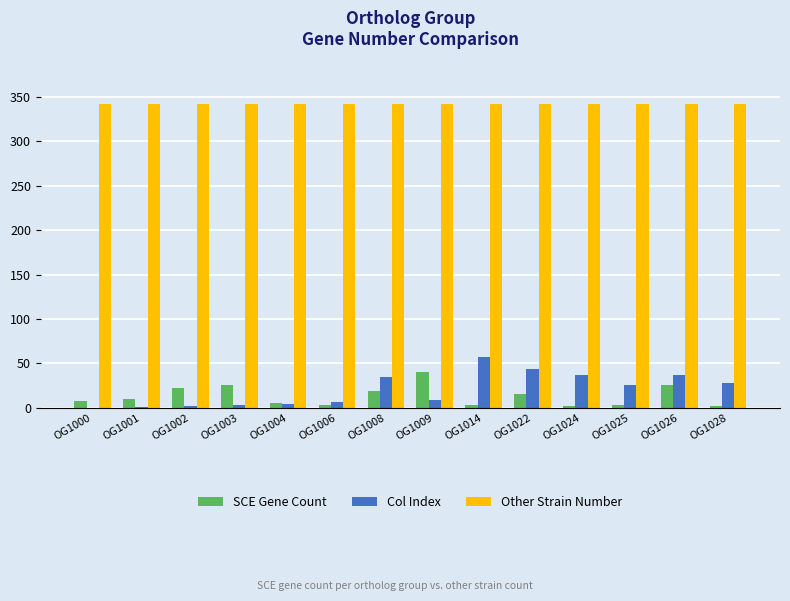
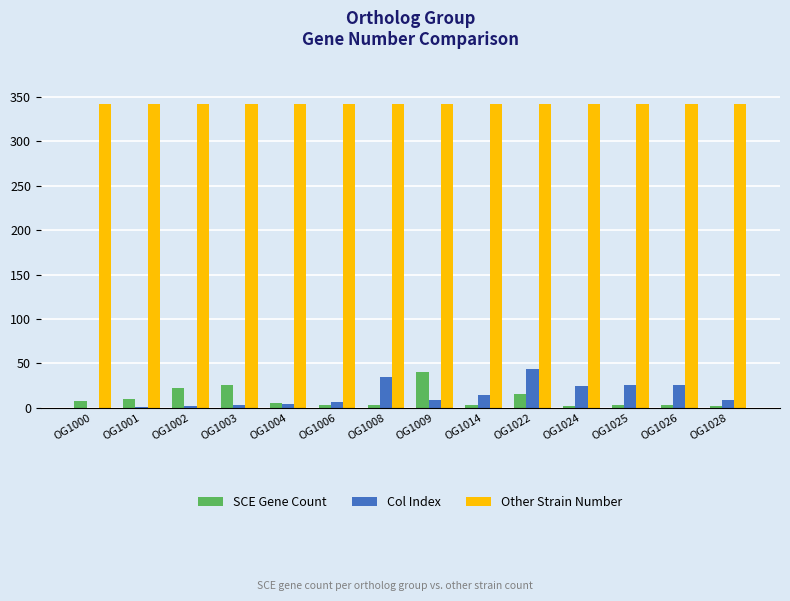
SCE Gene Count, OG1008: 20 -> 0
Col Index, OG1014: 60 -> 10
Col Index, OG1024: 40 -> 20
SCE Gene Count, OG1026: 30 -> 0
Col Index, OG1026: 40 -> 30
Col Index, OG1028: 30 -> 10
